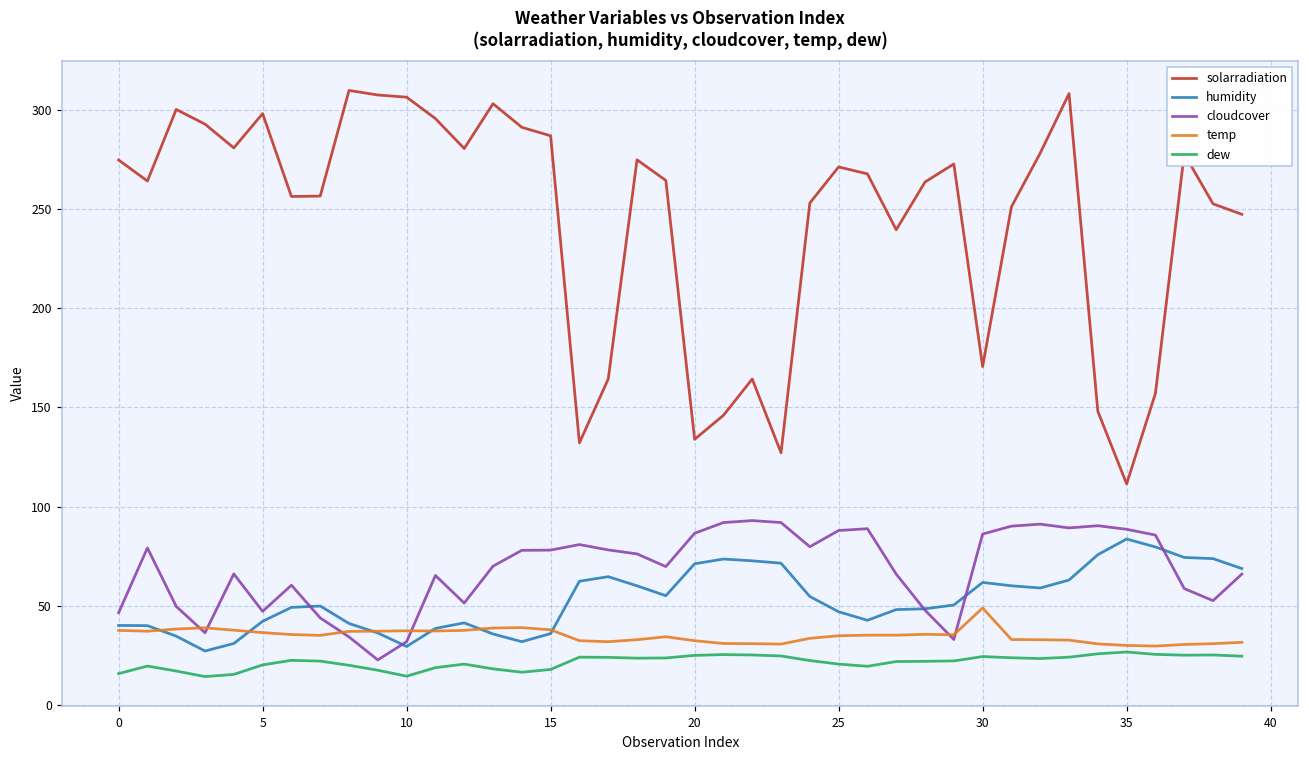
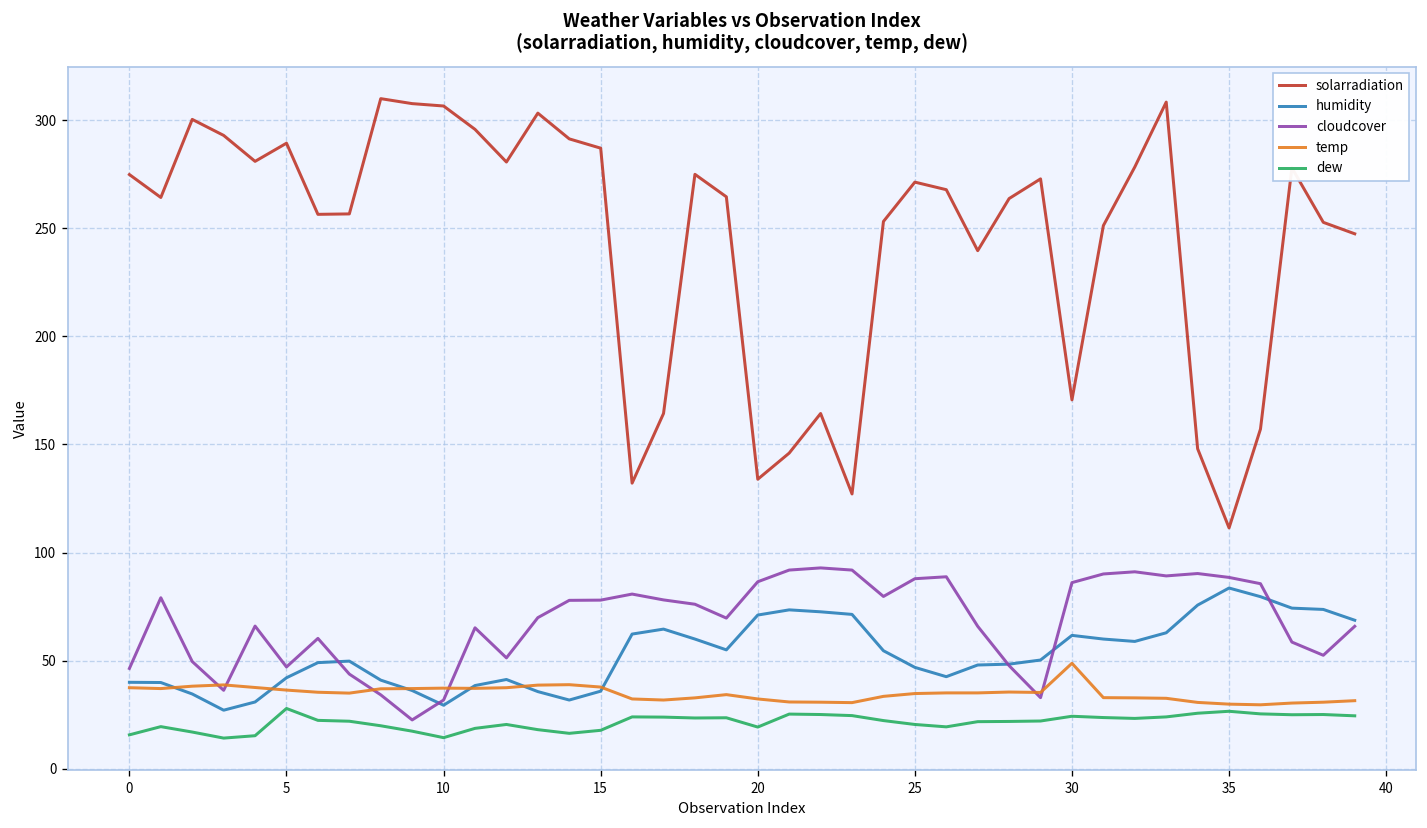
solarradiation, 5: 298 -> 289
dew, 5: 20 -> 28
dew, 20: 25 -> 19
